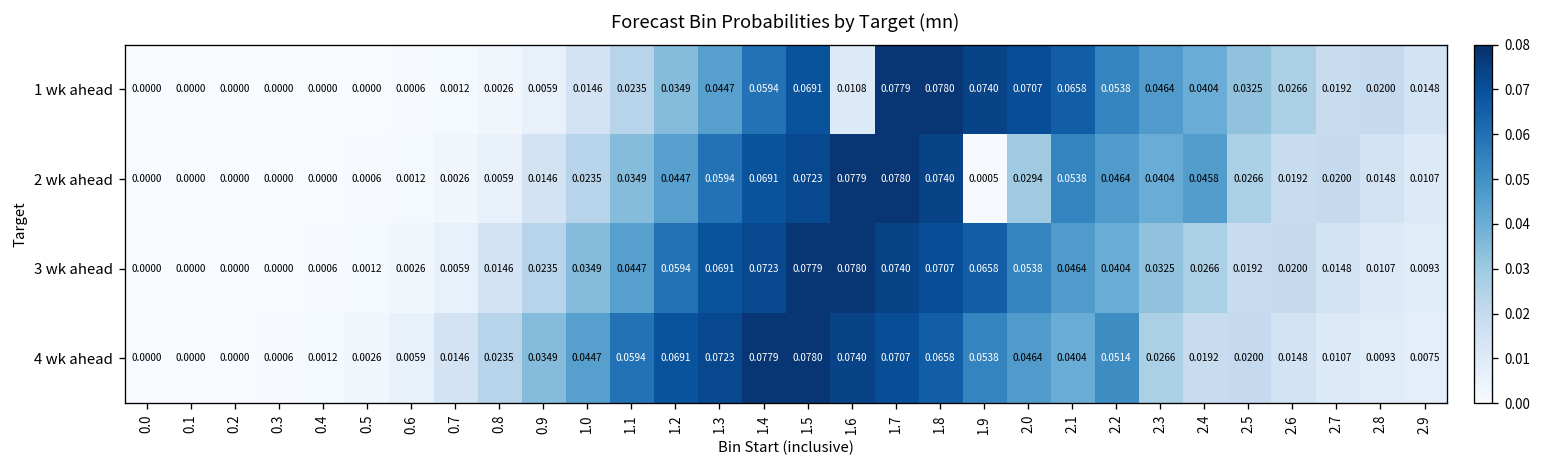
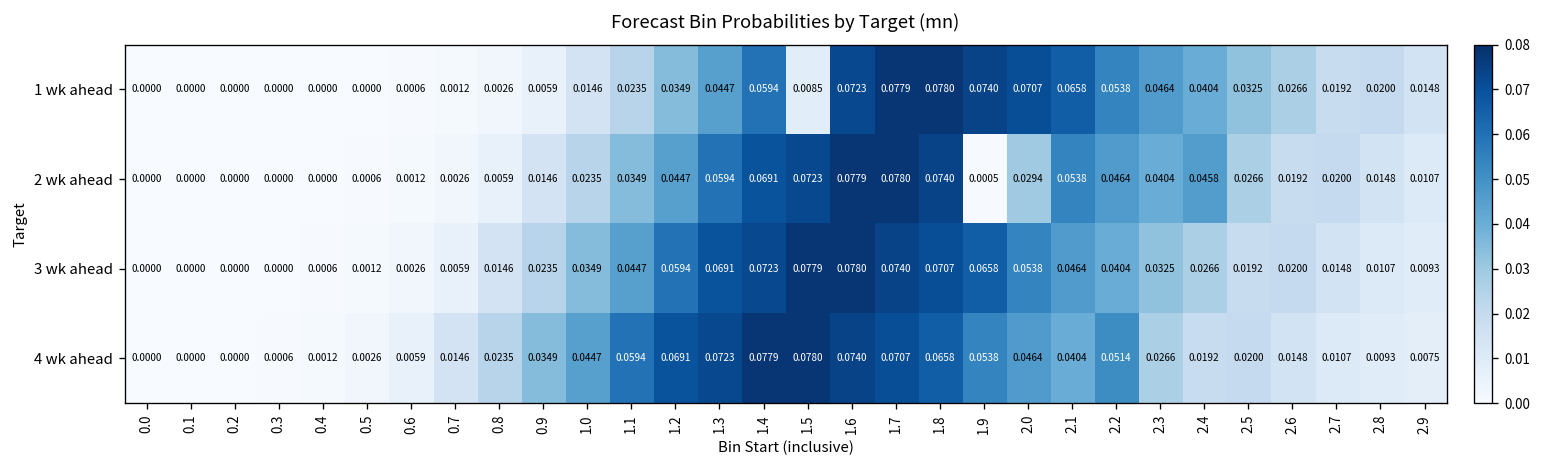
1 wk ahead, 1.5: 0.0691 -> 0.0085
1 wk ahead, 1.6: 0.0108 -> 0.0723
